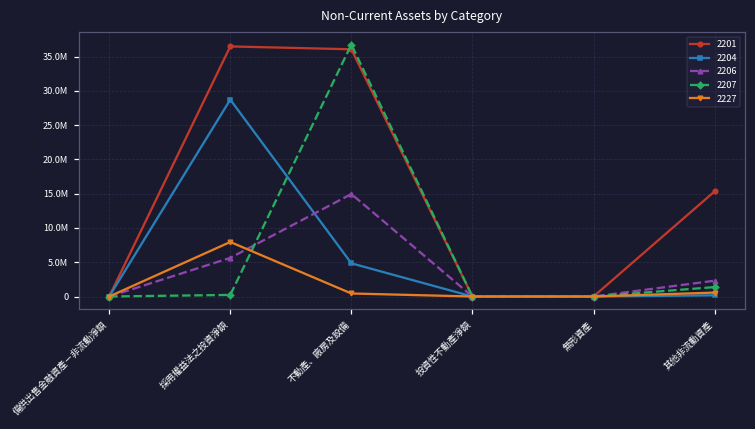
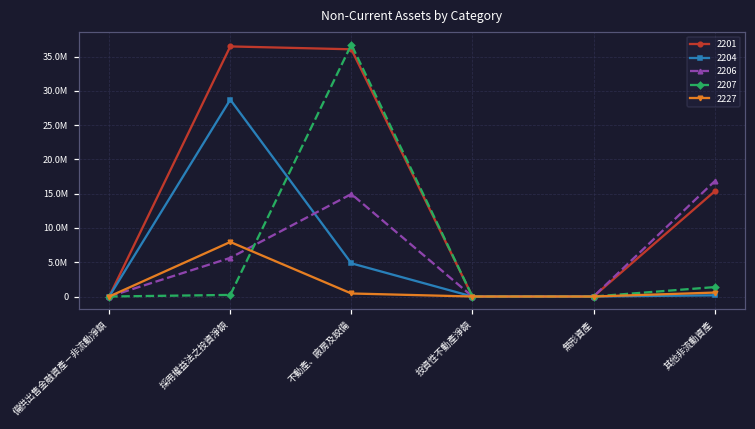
2206, 其他非流動資產: 2000000 -> 17000000
